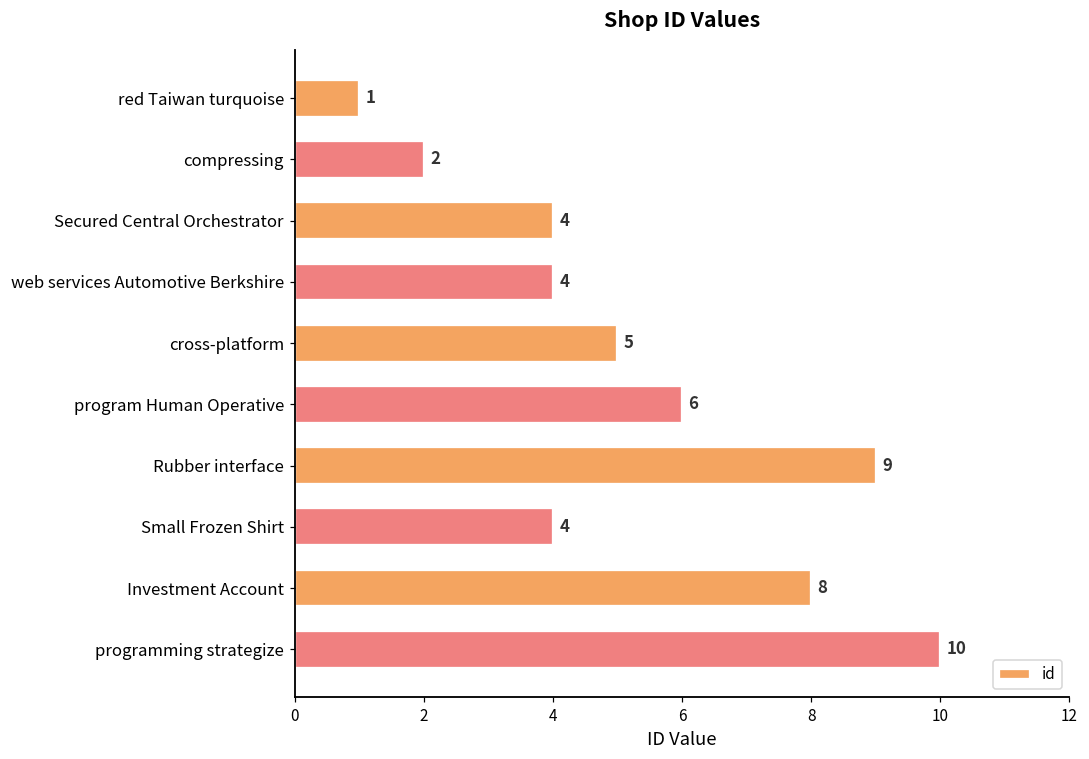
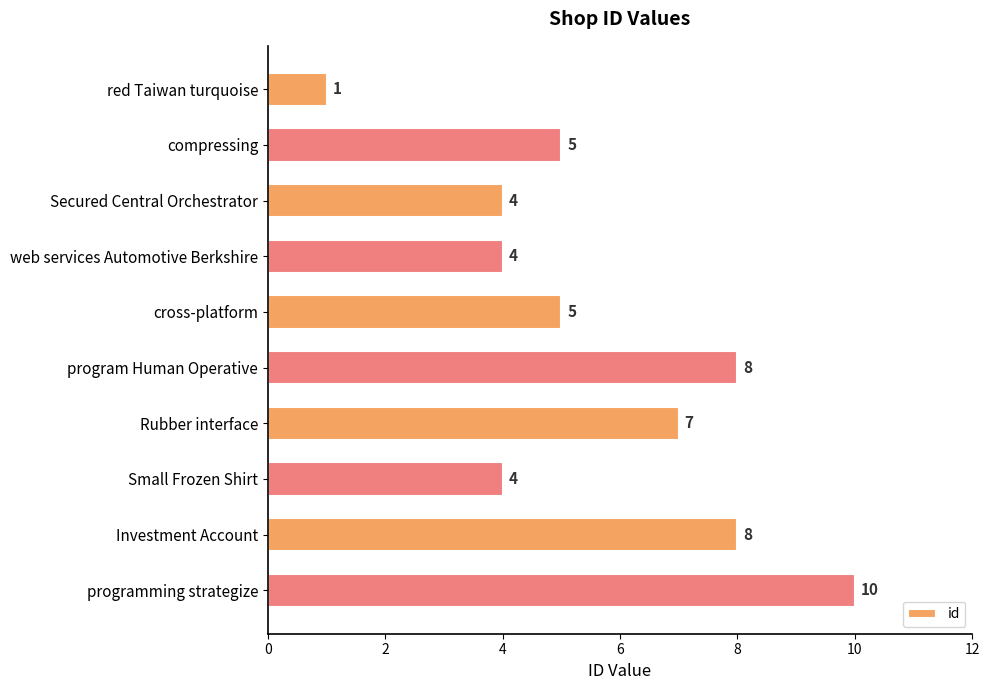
compressing: 2 -> 5
program Human Operative: 6 -> 8
Rubber interface: 9 -> 7
